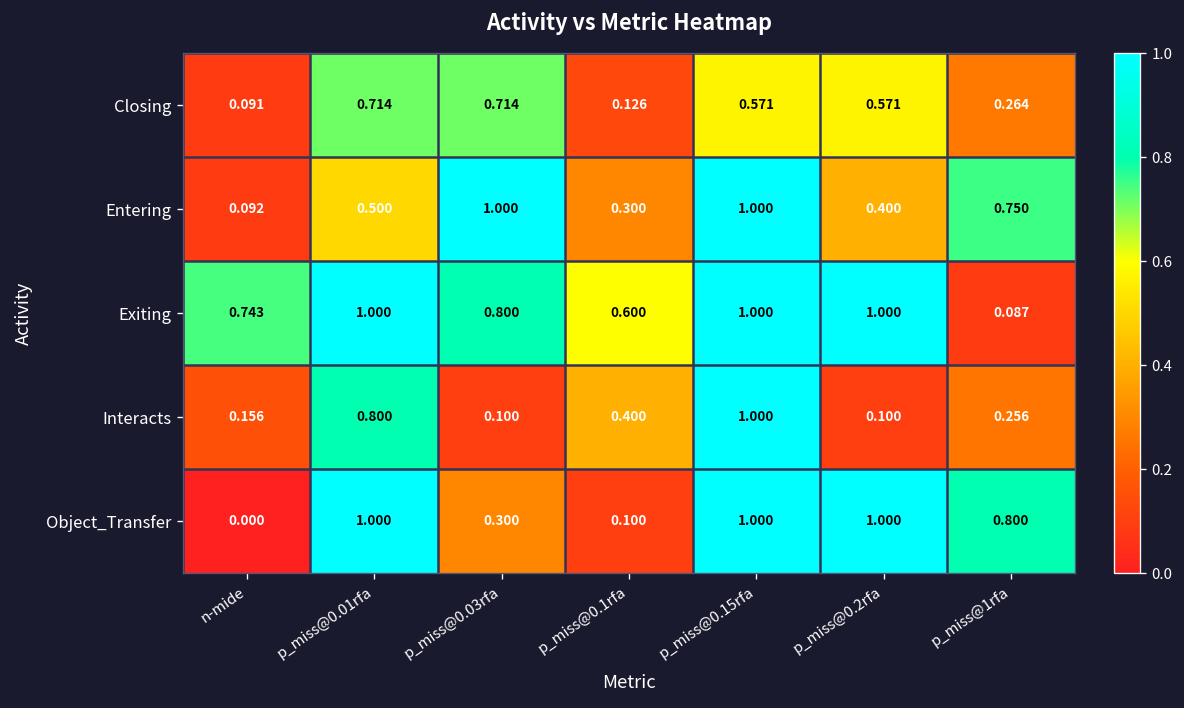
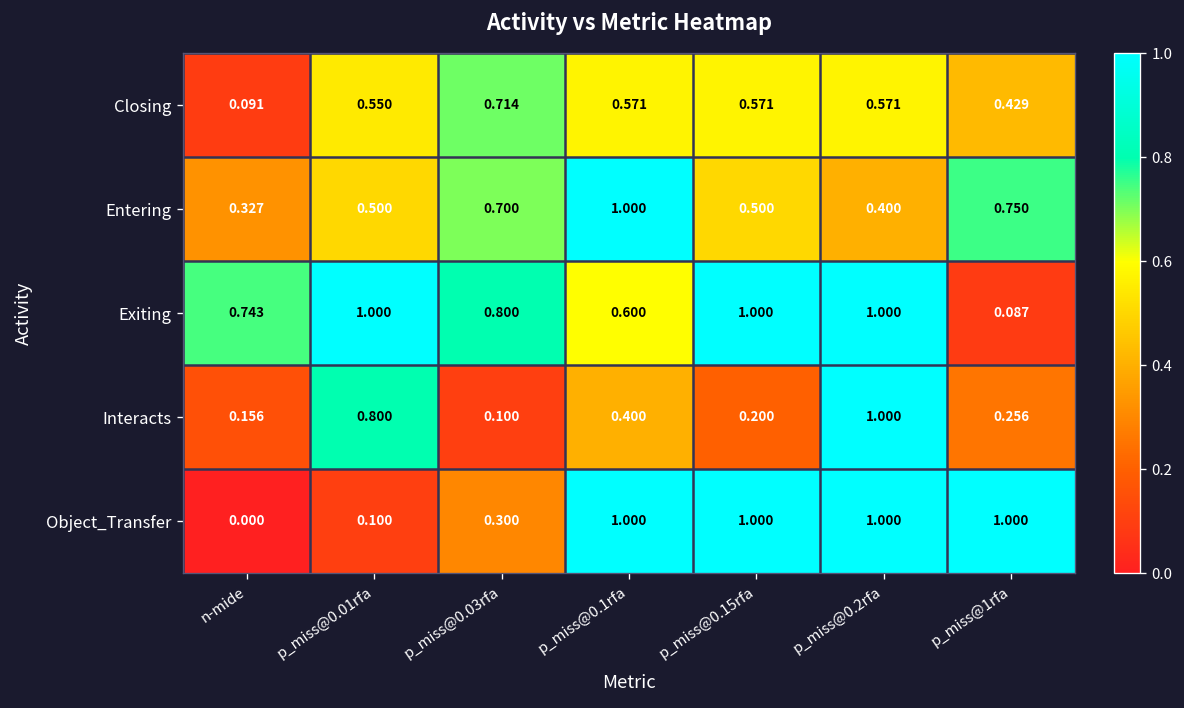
Closing, p_miss@0.01rfa: 0.714 -> 0.550
Closing, p_miss@0.1rfa: 0.126 -> 0.571
Closing, p_miss@1rfa: 0.264 -> 0.429
Entering, n-mide: 0.092 -> 0.327
Entering, p_miss@0.03rfa: 1.000 -> 0.700
Entering, p_miss@0.1rfa: 0.300 -> 1.000
Entering, p_miss@0.15rfa: 1.000 -> 0.500
Interacts, p_miss@0.15rfa: 1.000 -> 0.200
Interacts, p_miss@0.2rfa: 0.100 -> 1.000
Object_Transfer, p_miss@0.01rfa: 1.000 -> 0.100
Object_Transfer, p_miss@0.1rfa: 0.100 -> 1.000
Object_Transfer, p_miss@1rfa: 0.800 -> 1.000
